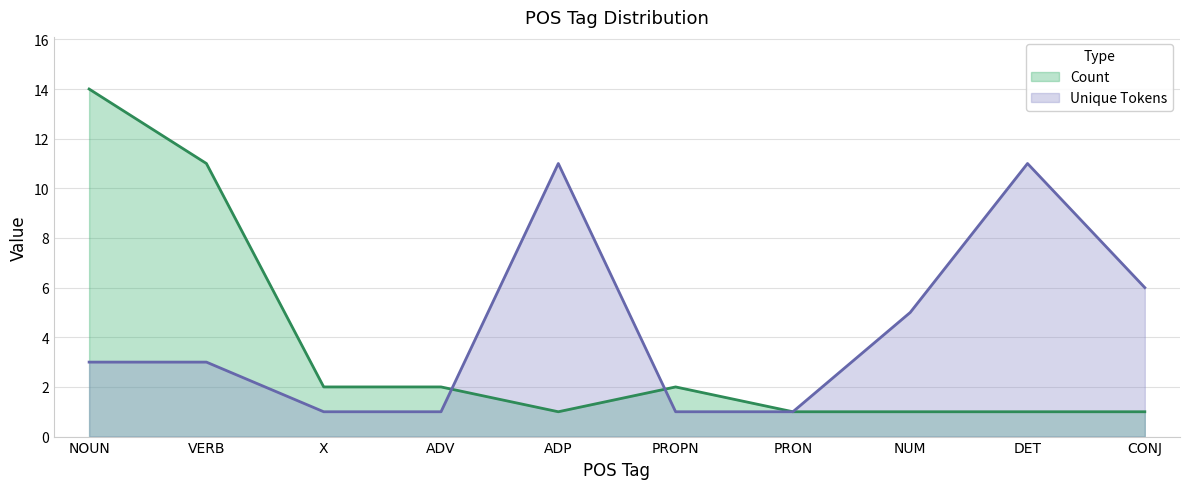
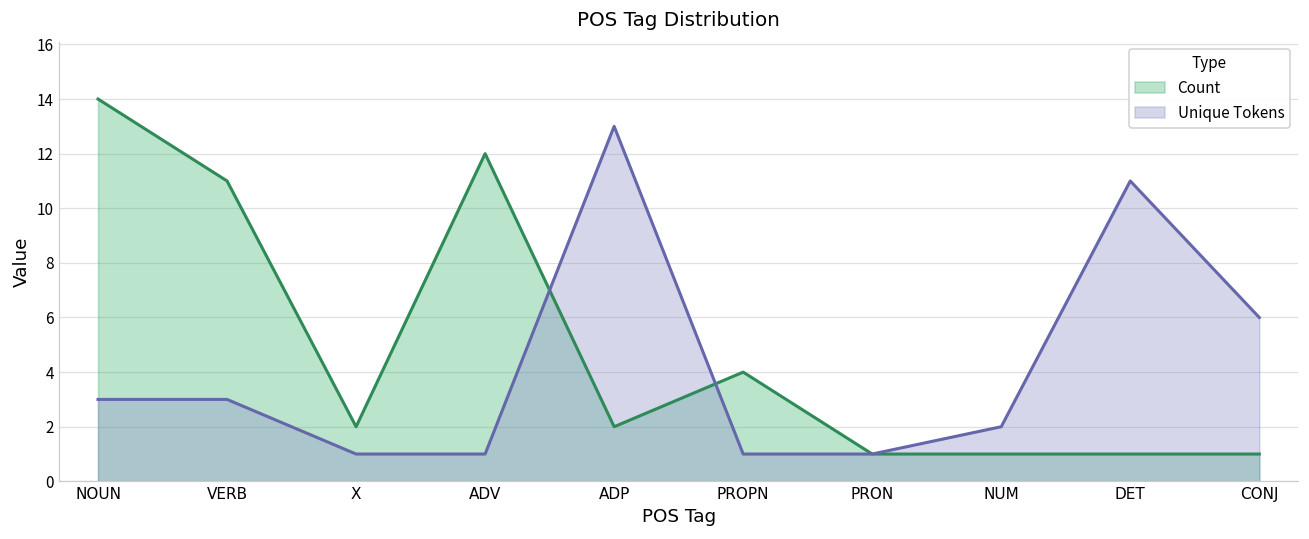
Count, ADV: 2 -> 12
Count, ADP: 1 -> 2
Unique Tokens, ADP: 11 -> 13
Count, PROPN: 2 -> 4
Unique Tokens, NUM: 5 -> 2
